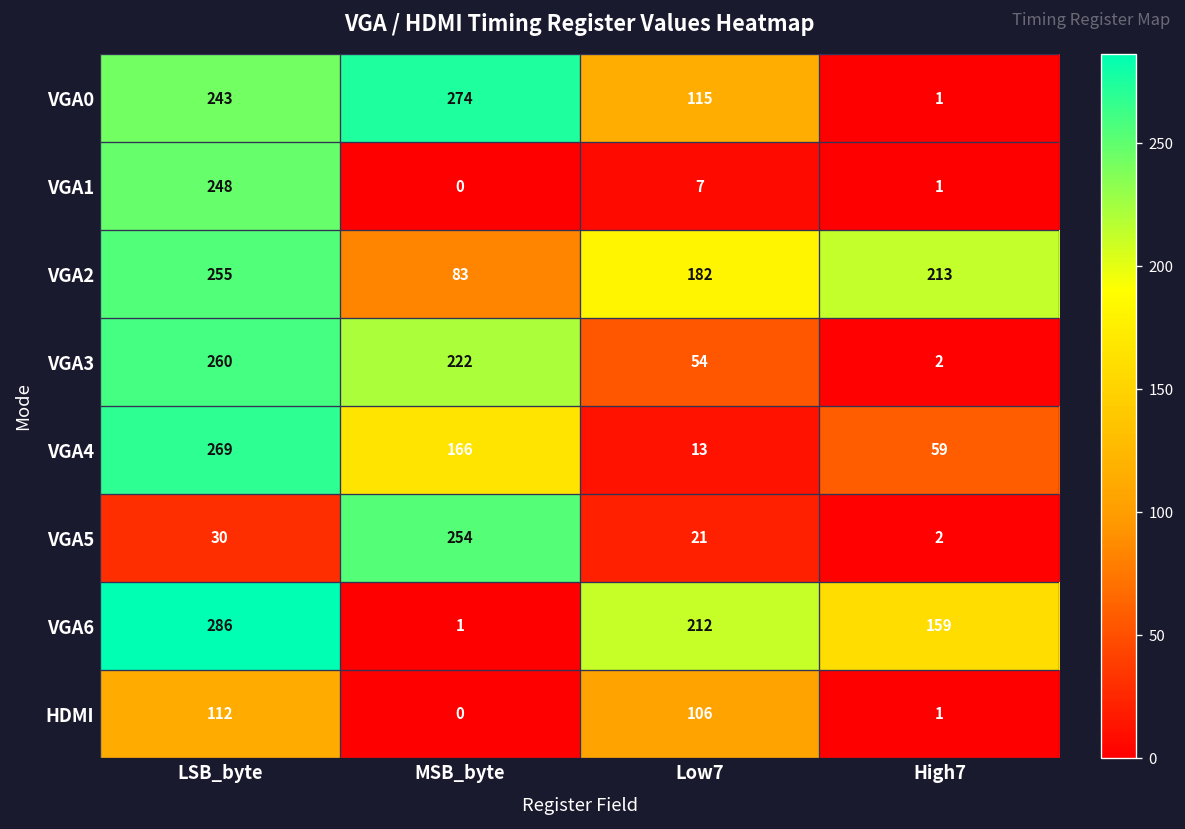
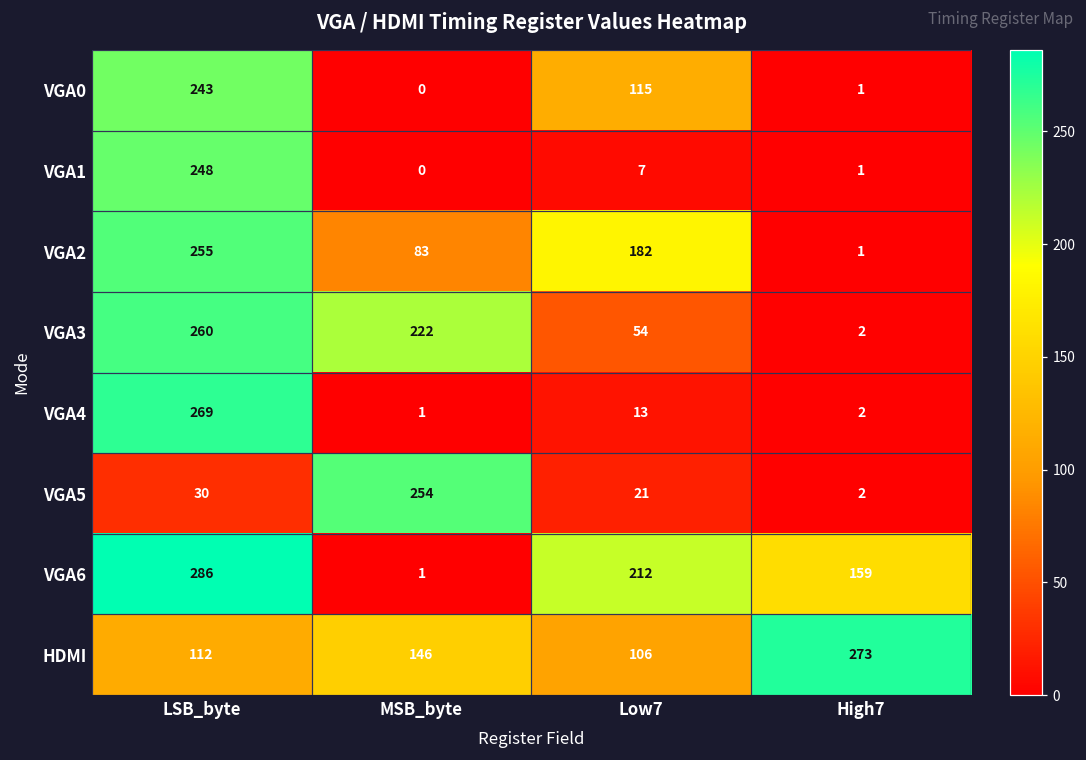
VGA0, MSB_byte: 274 -> 0
VGA2, High7: 213 -> 1
VGA4, MSB_byte: 166 -> 1
VGA4, High7: 59 -> 2
HDMI, MSB_byte: 0 -> 146
HDMI, High7: 1 -> 273
